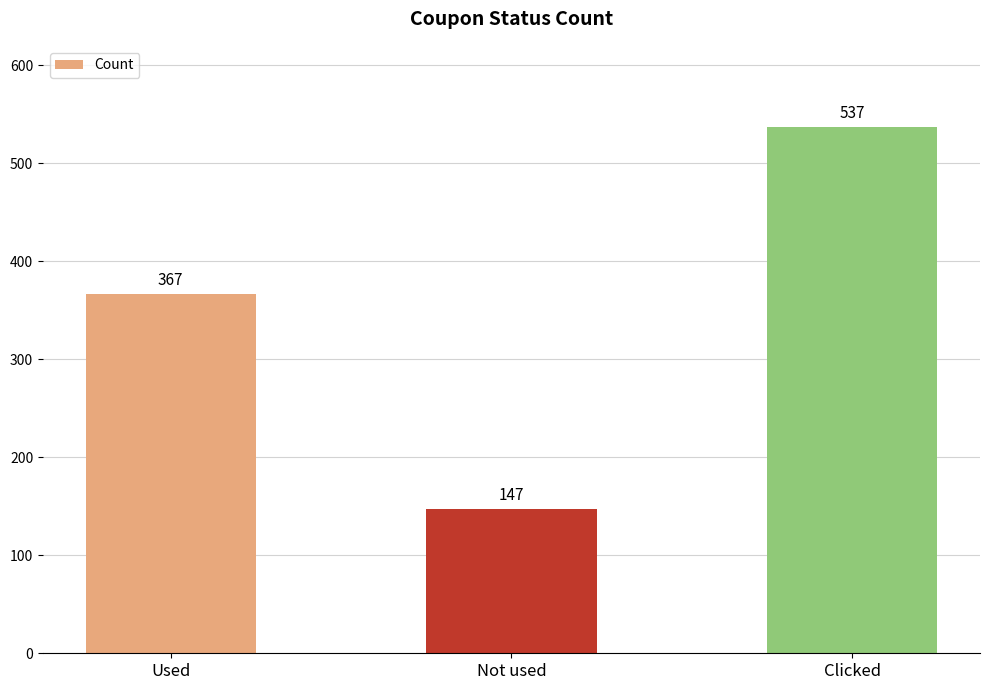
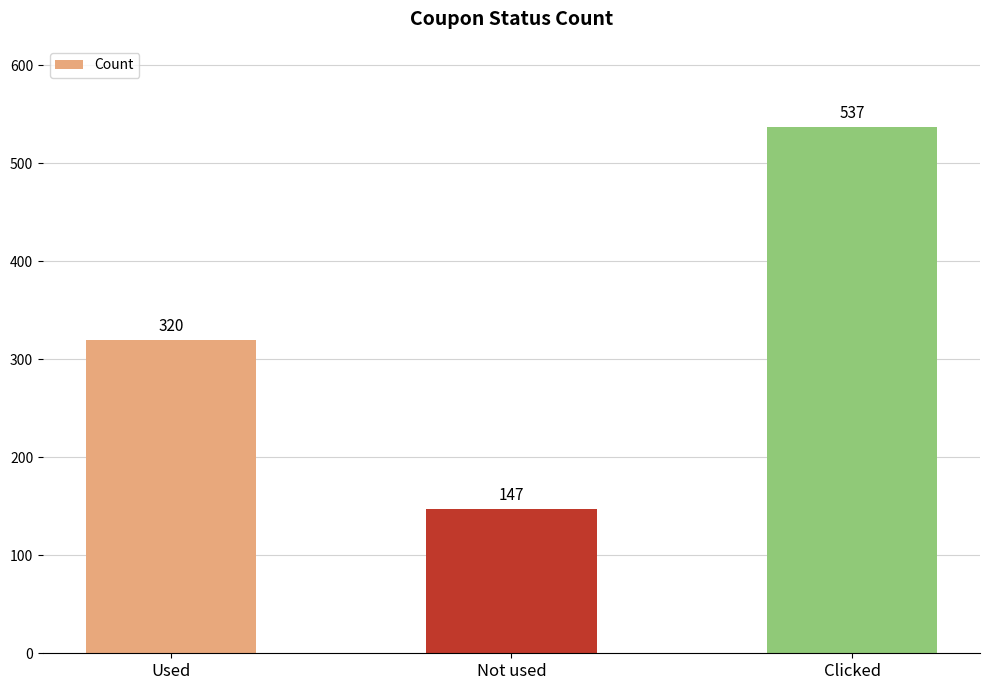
Used: 367 -> 320
